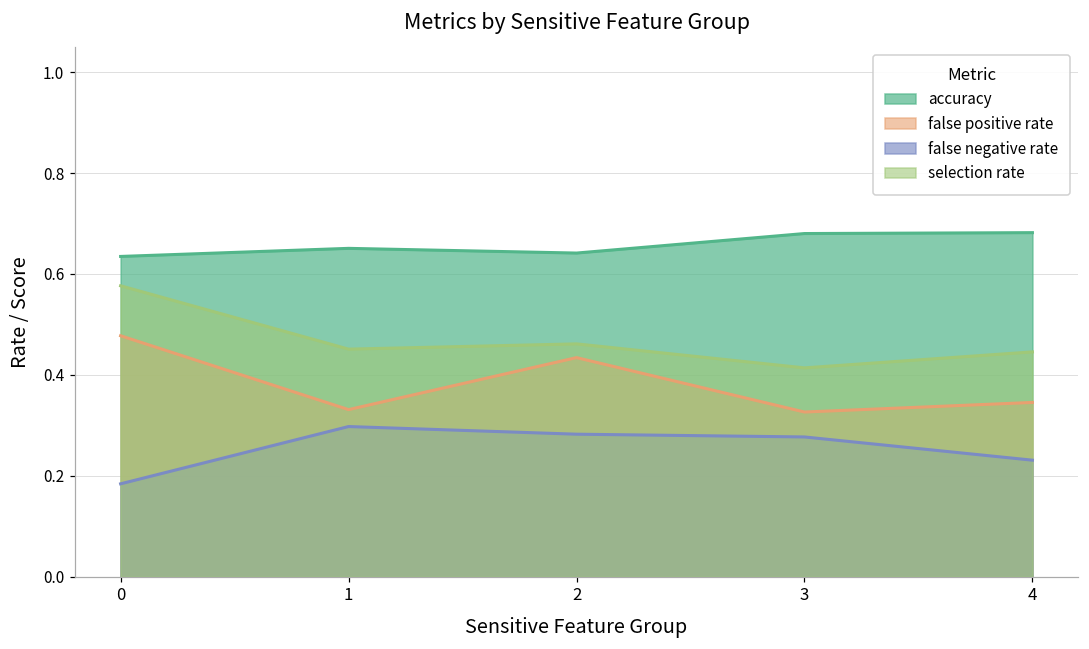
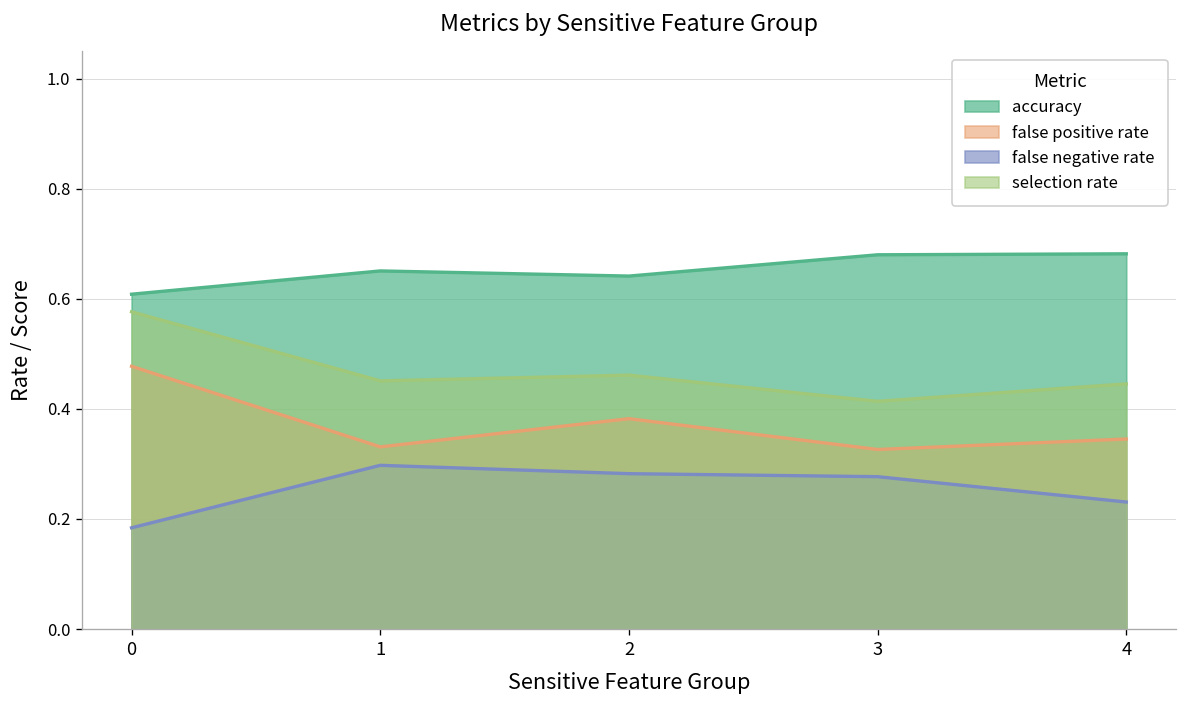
accuracy, 0: 0.63 -> 0.61
false positive rate, 2: 0.43 -> 0.38
